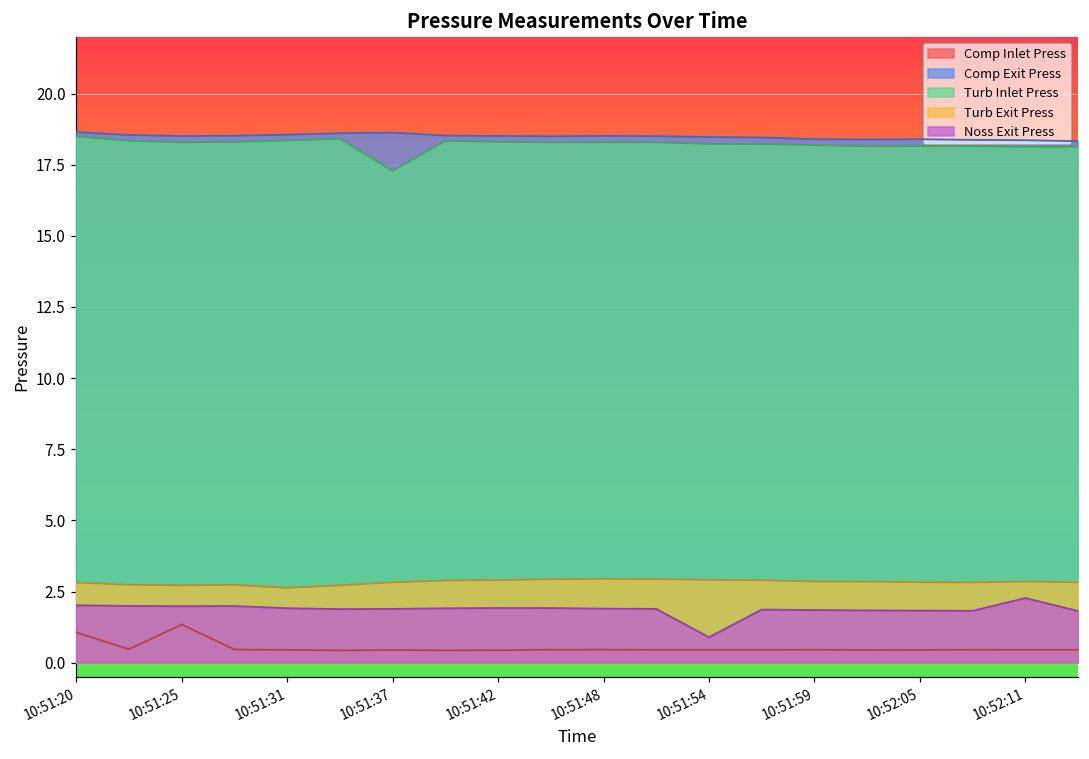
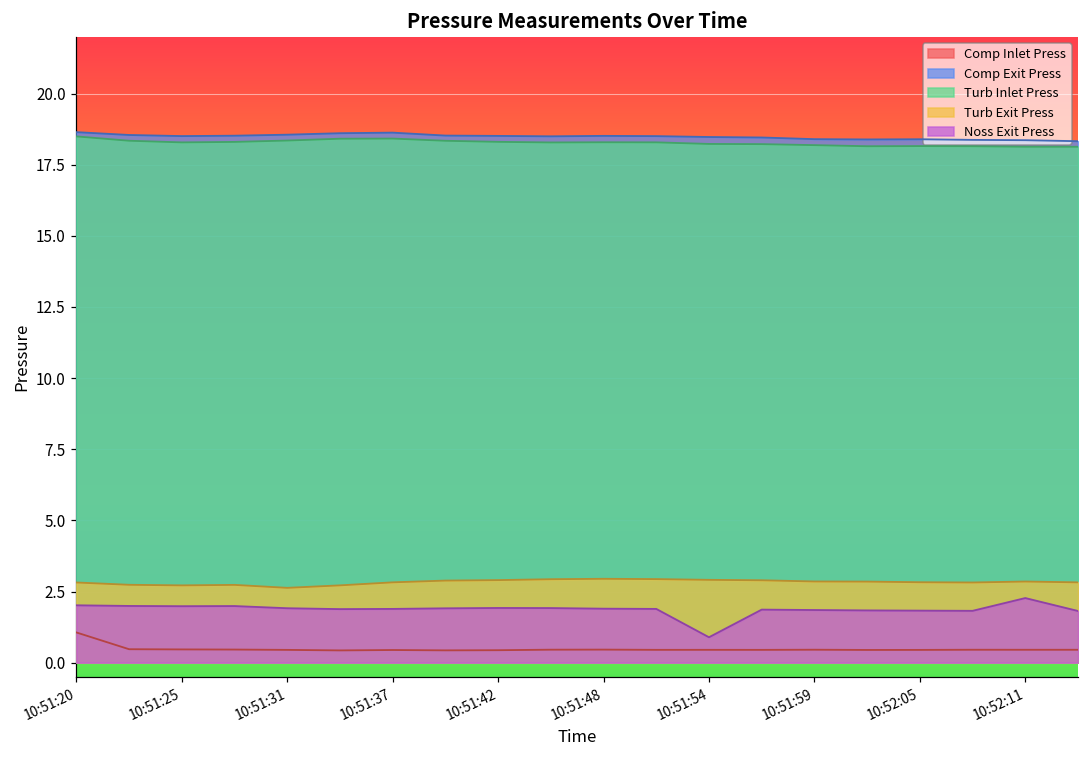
Comp Inlet Press, 10:51:25: 1.3 -> 0.5
Turb Inlet Press, 10:51:37: 17.3 -> 18.4
